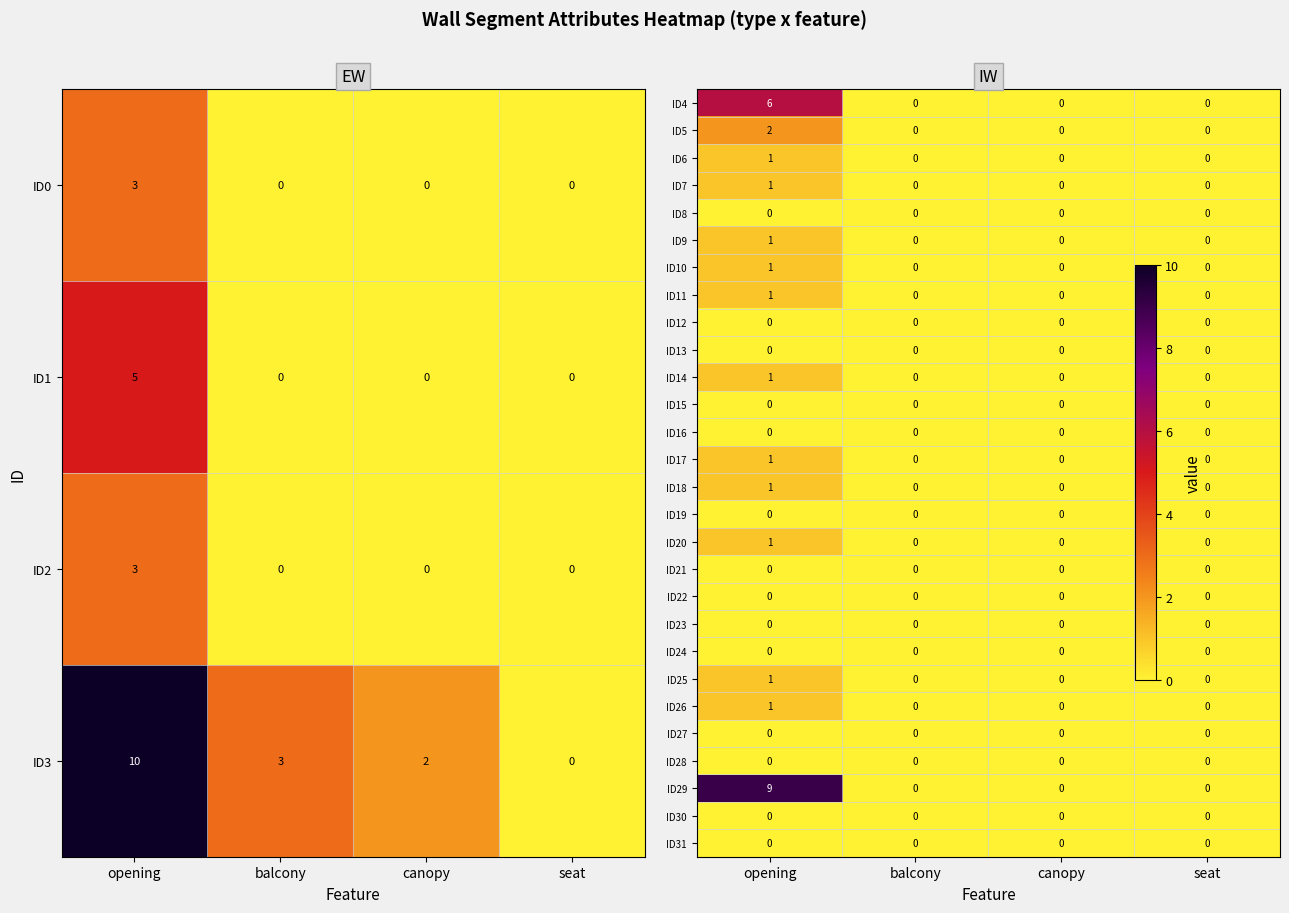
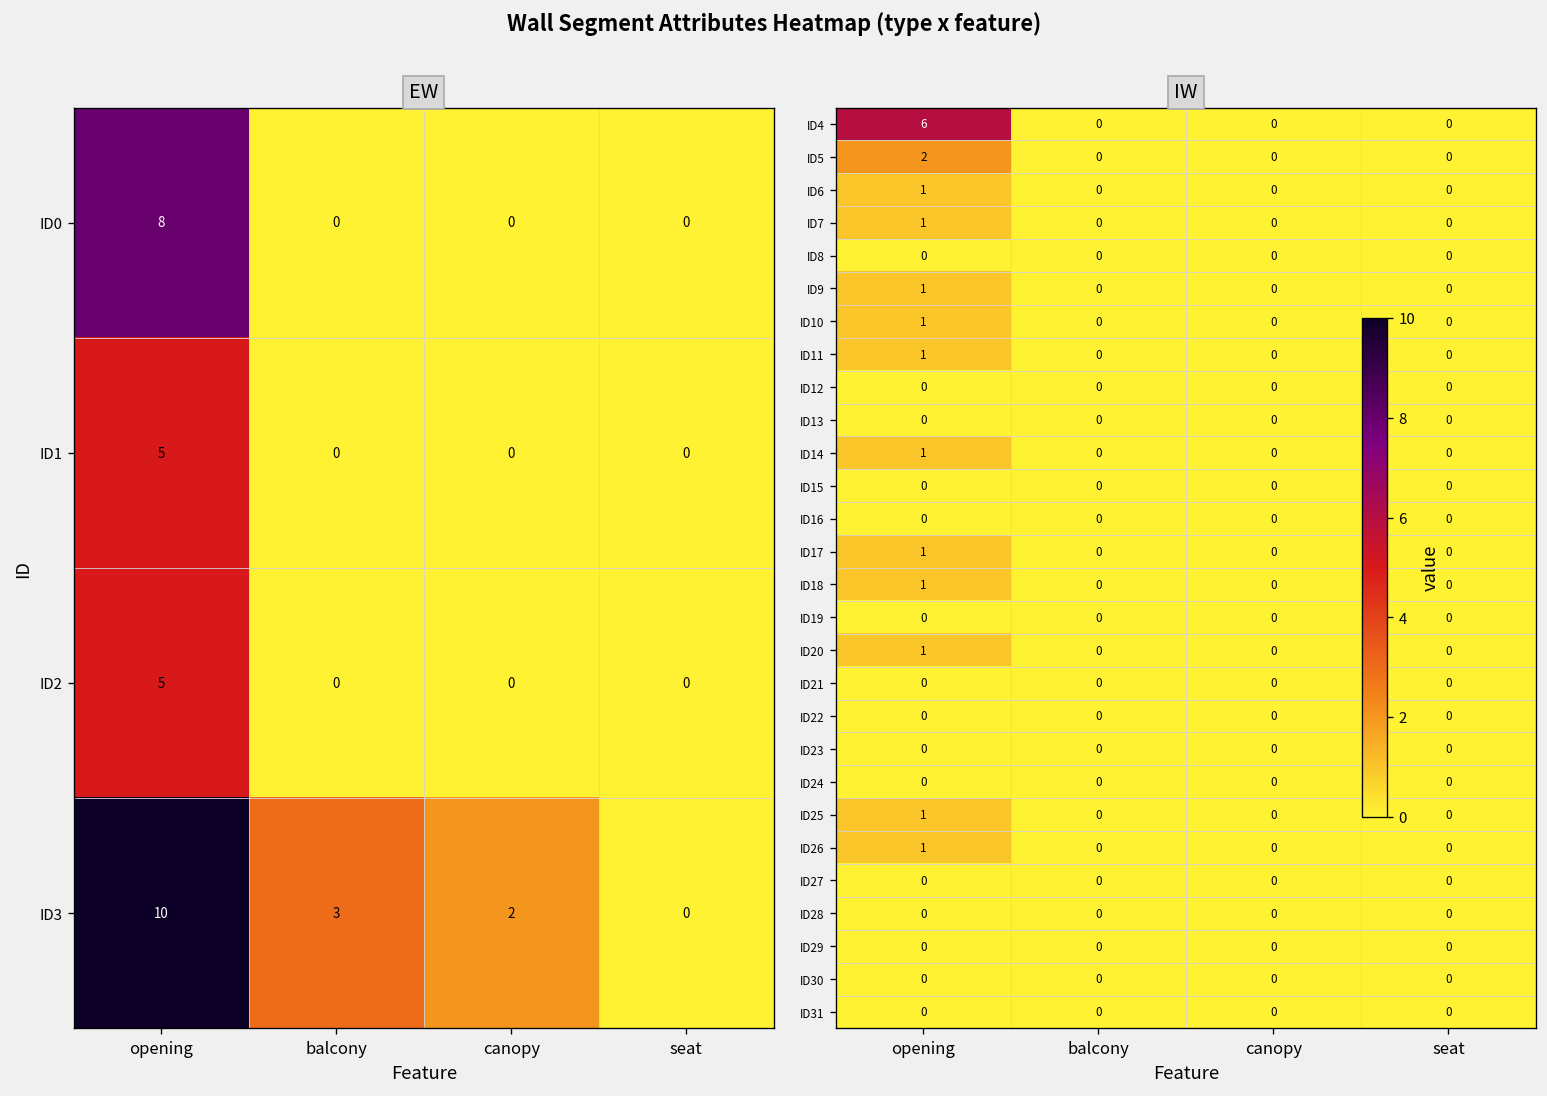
EW, ID0, opening: 3 -> 8
EW, ID2, opening: 3 -> 5
IW, ID29, opening: 9 -> 0
